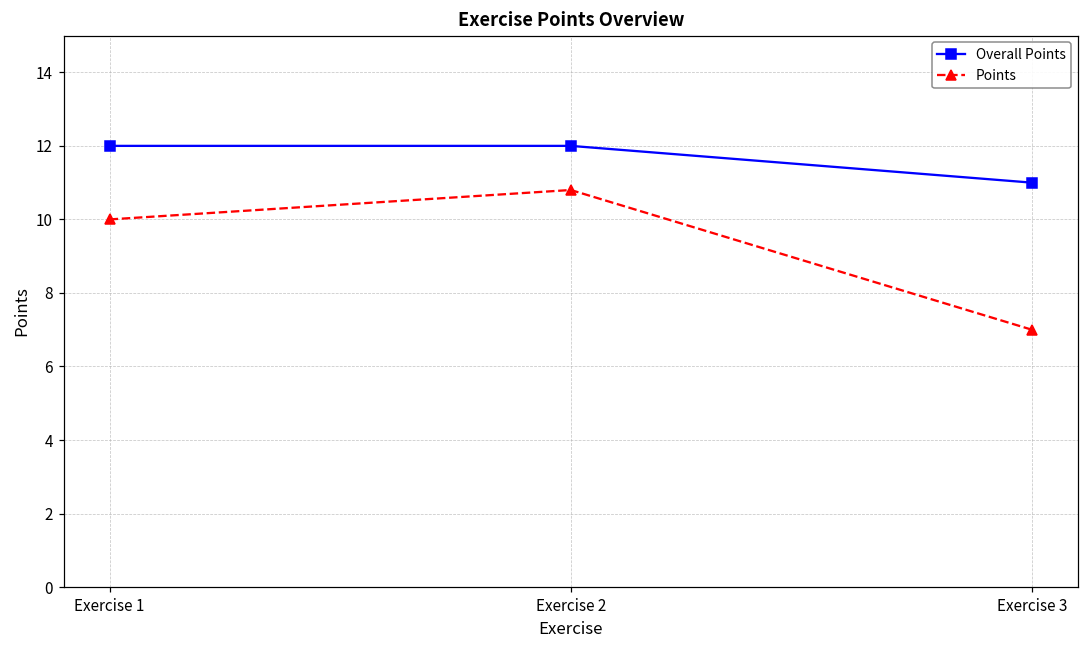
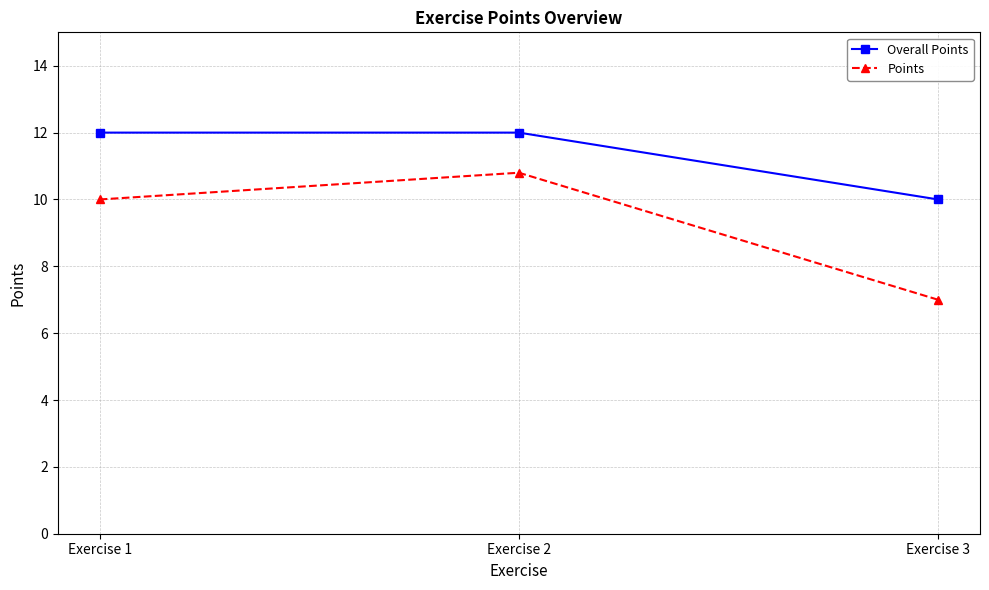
Overall Points, Exercise 3: 11 -> 10
